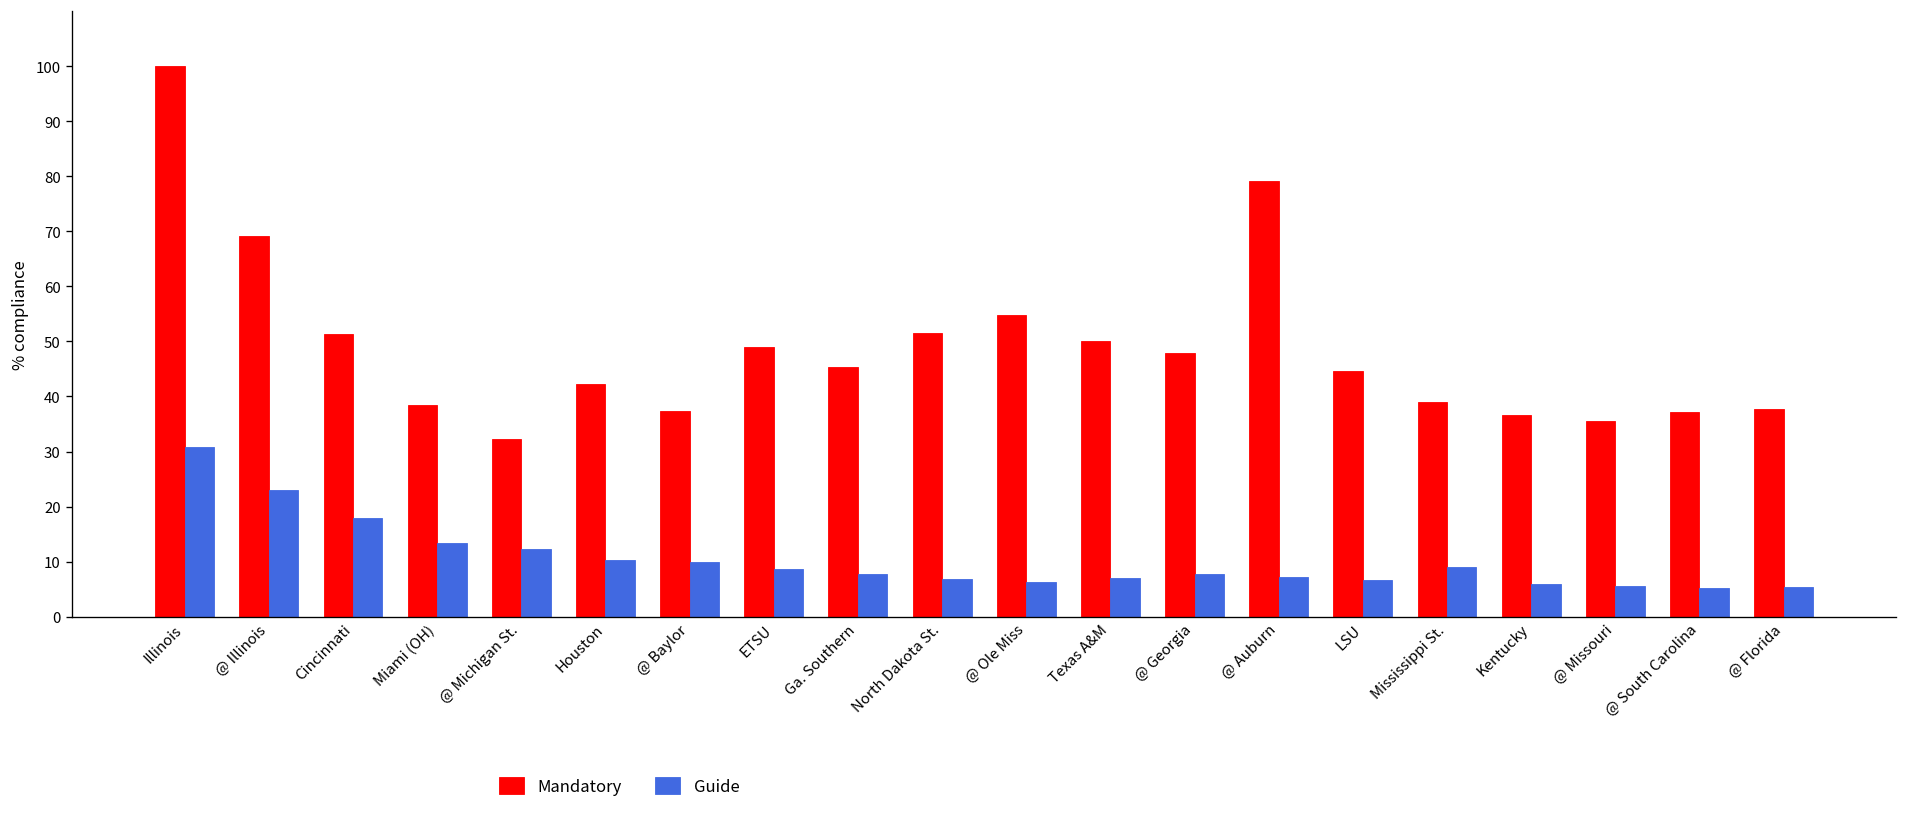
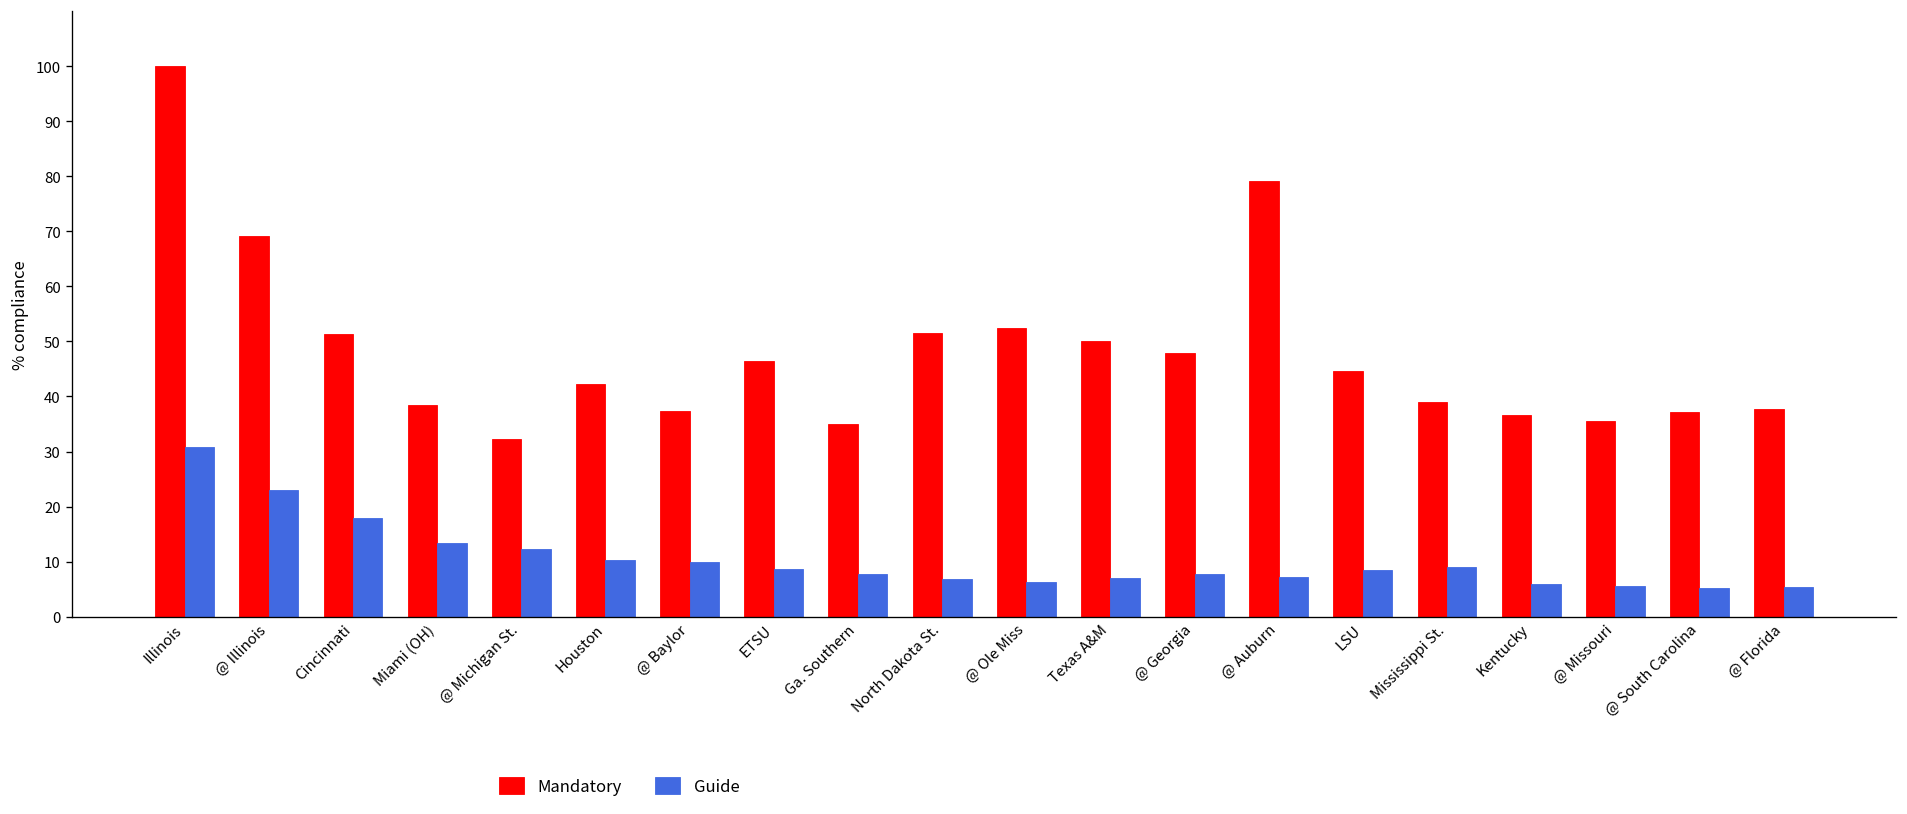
Mandatory, ETSU: 49 -> 46
Mandatory, Ga. Southern: 45 -> 35
Mandatory, @ Ole Miss: 55 -> 52
Guide, LSU: 7 -> 8
